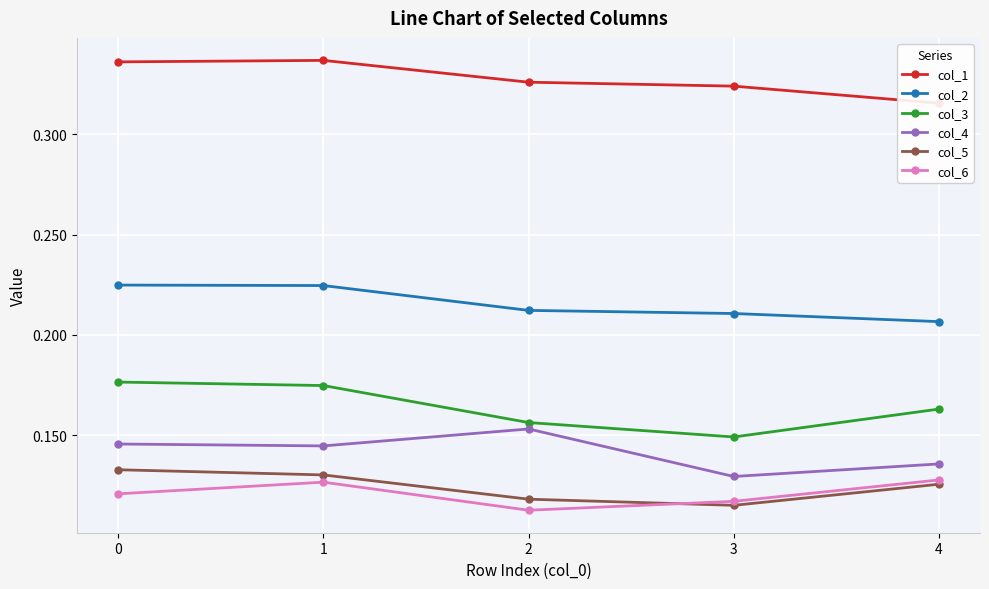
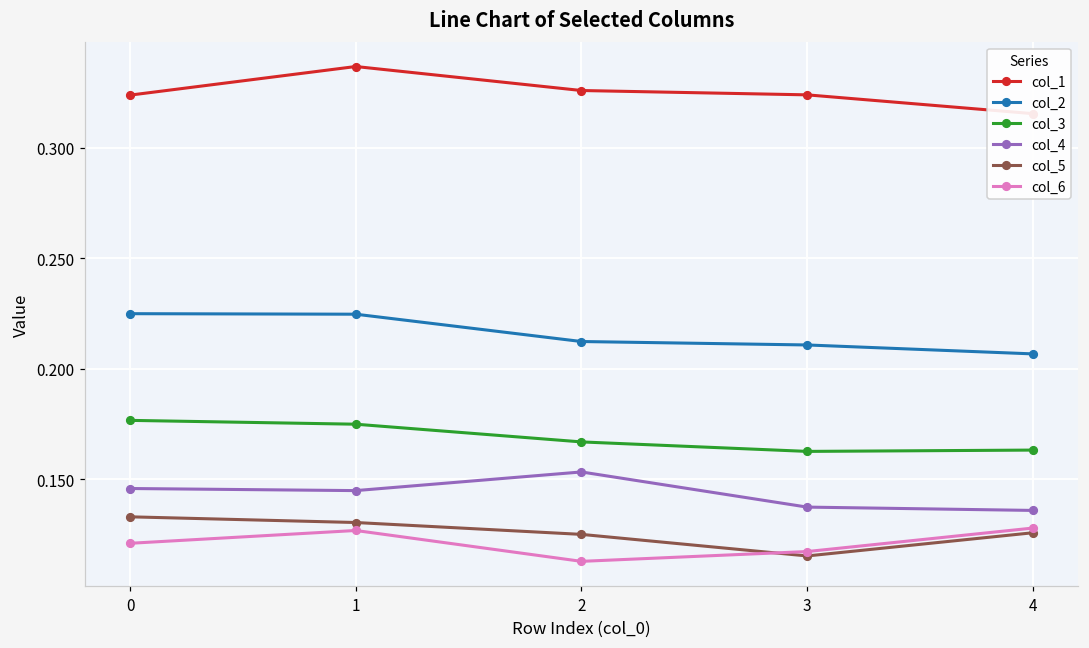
col_1, 0: 0.336 -> 0.324
col_3, 2: 0.156 -> 0.167
col_5, 2: 0.118 -> 0.125
col_3, 3: 0.149 -> 0.163
col_4, 3: 0.130 -> 0.137
